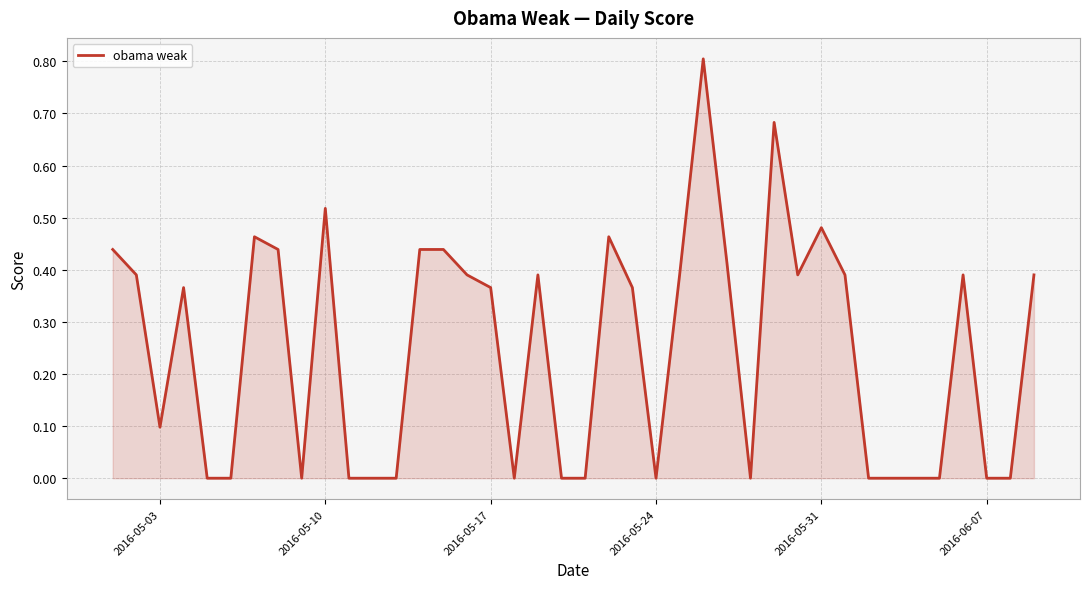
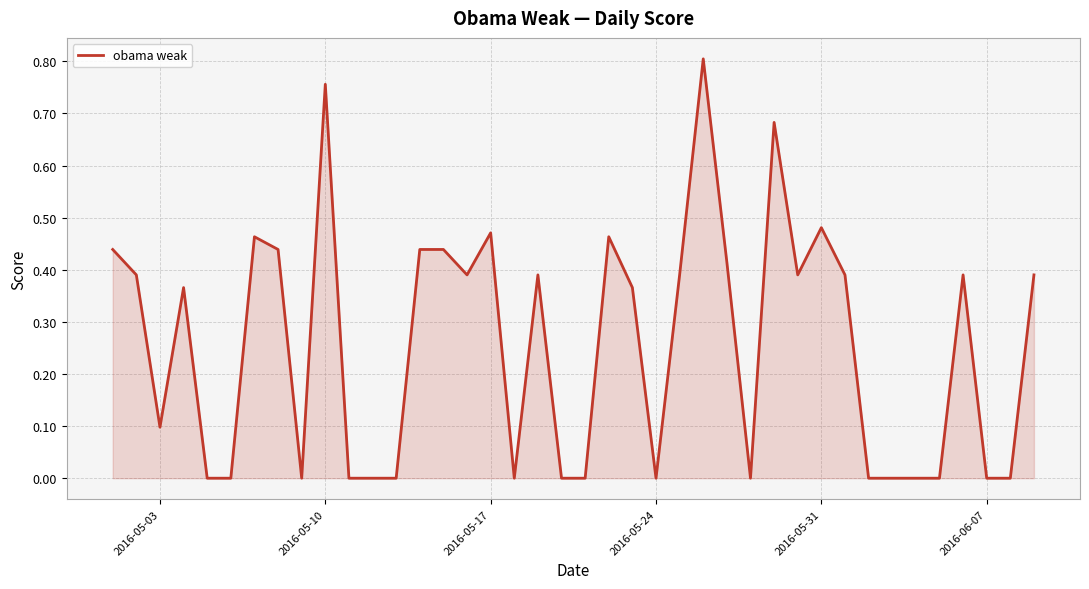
2016-05-10: 0.52 -> 0.76
2016-05-17: 0.37 -> 0.47
